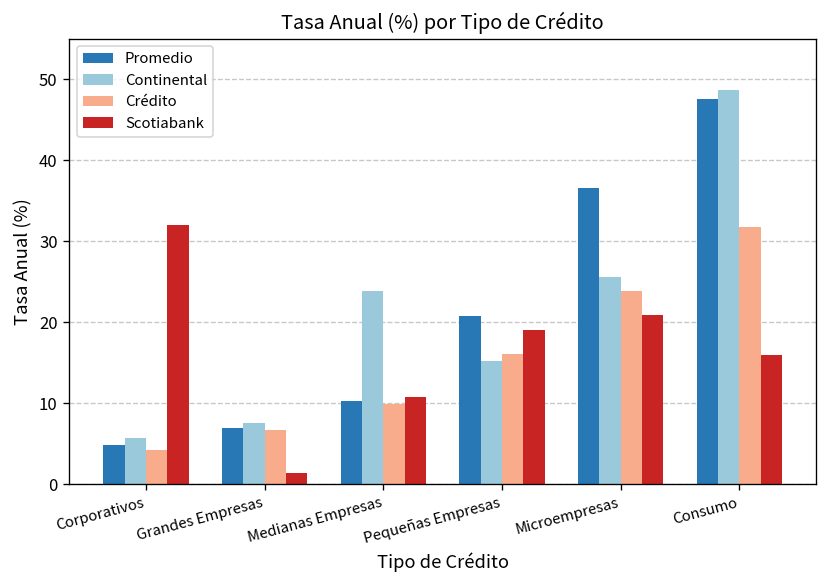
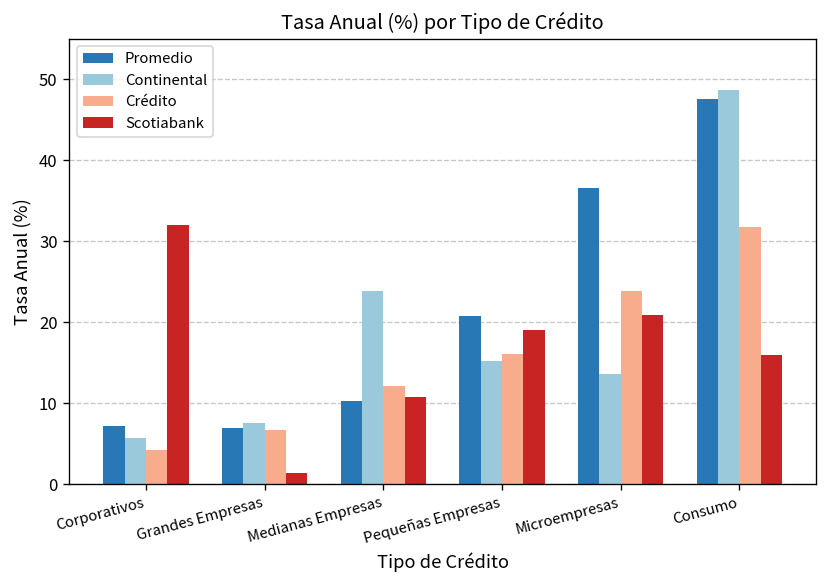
Promedio, Corporativos: 5 -> 7
Crédito, Medianas Empresas: 10 -> 12
Continental, Microempresas: 26 -> 14
